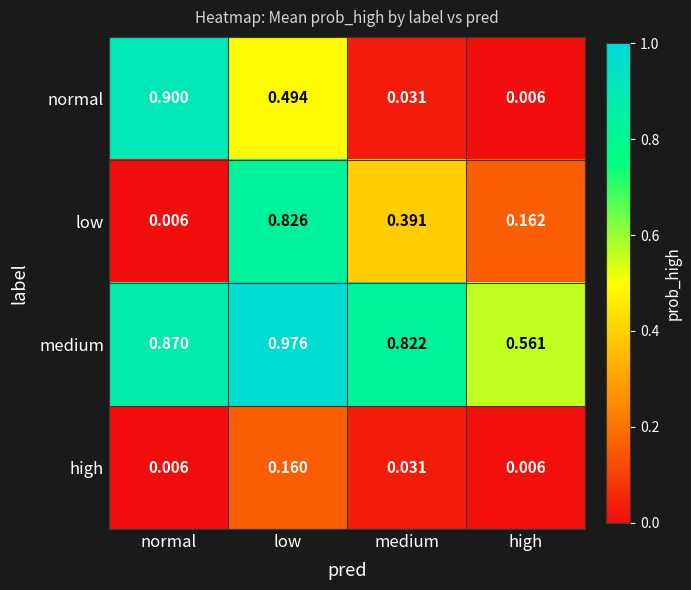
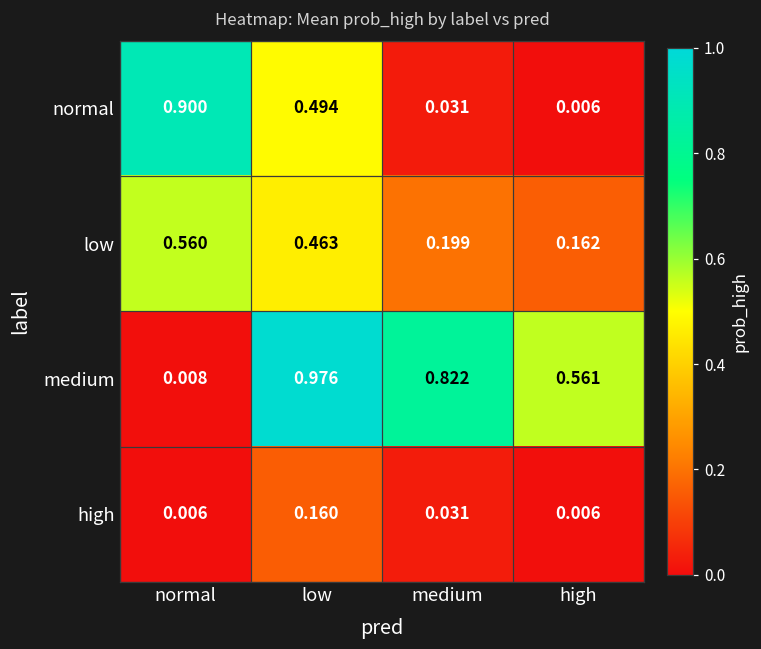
low, normal: 0.006 -> 0.560
low, low: 0.826 -> 0.463
low, medium: 0.391 -> 0.199
medium, normal: 0.870 -> 0.008
